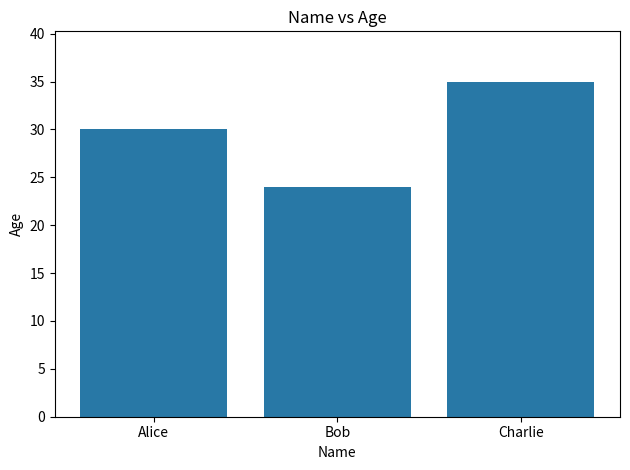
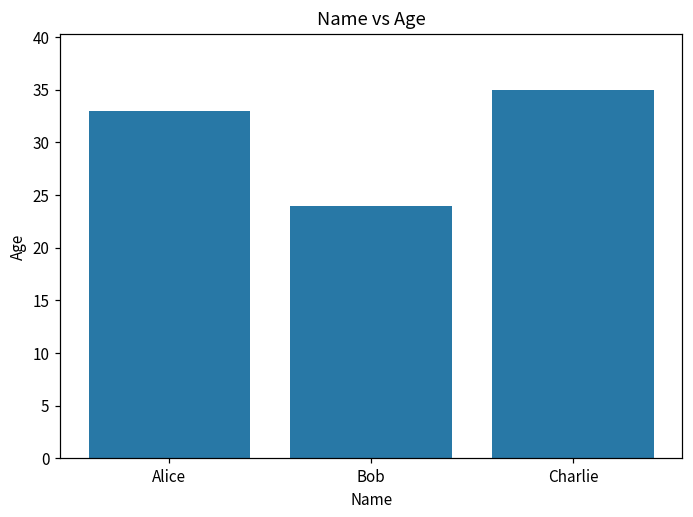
Alice: 30 -> 33
